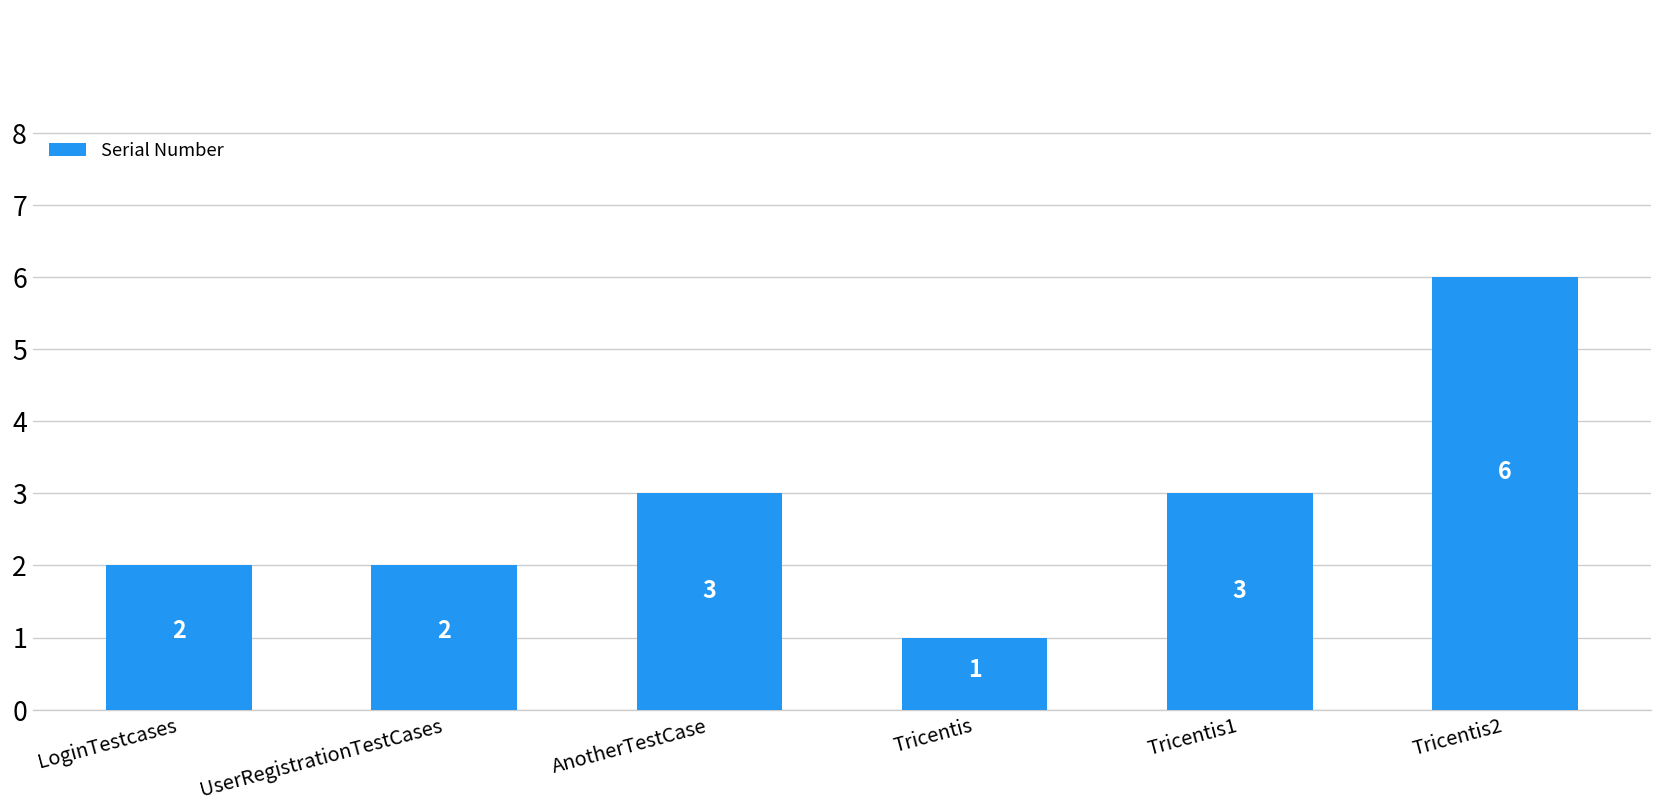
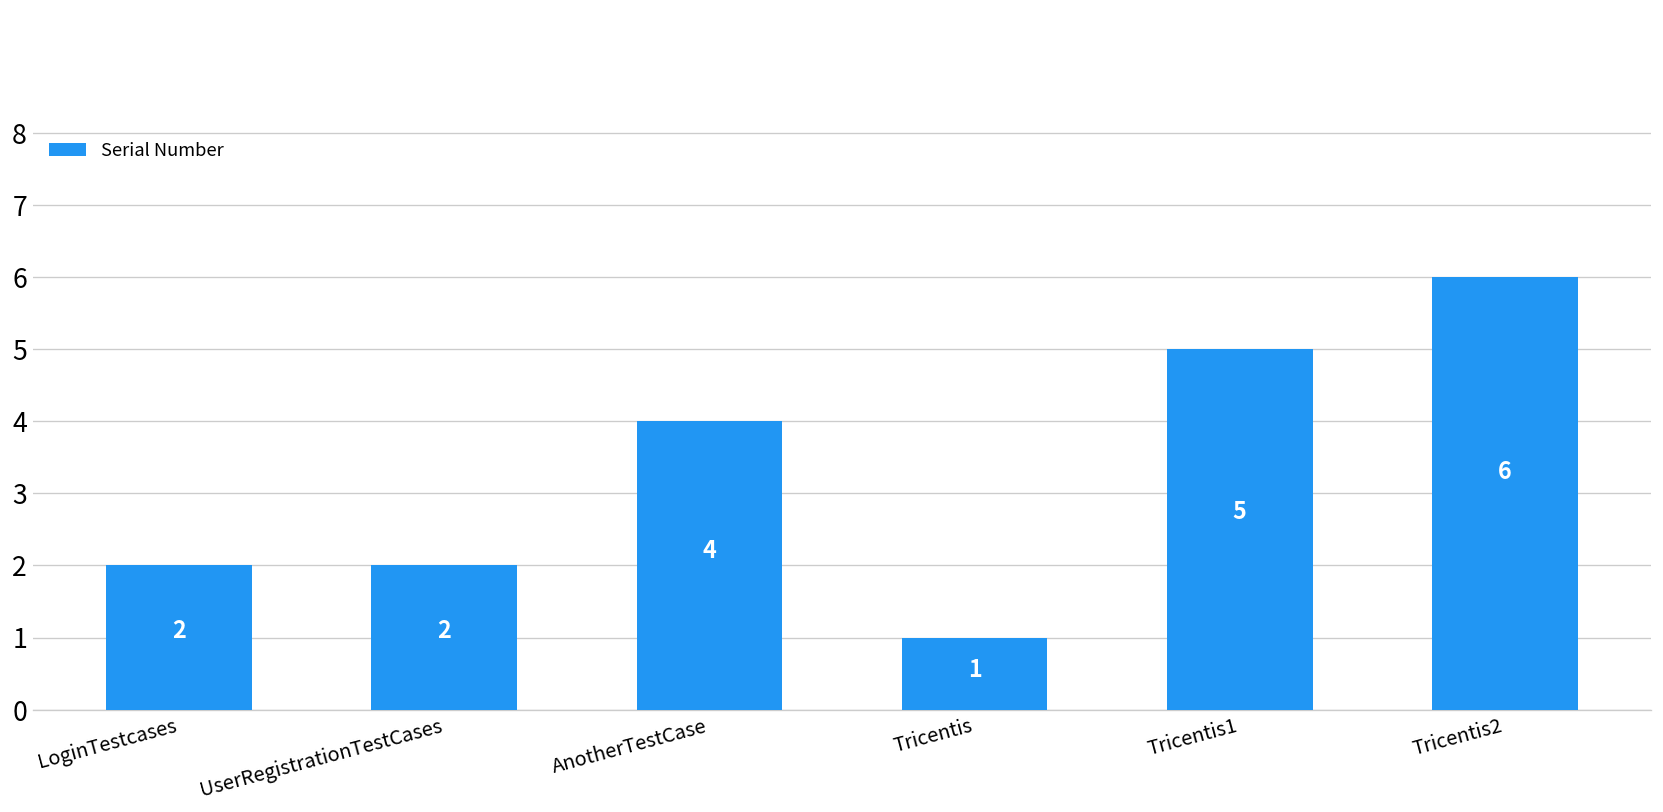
AnotherTestCase: 3 -> 4
Tricentis1: 3 -> 5
